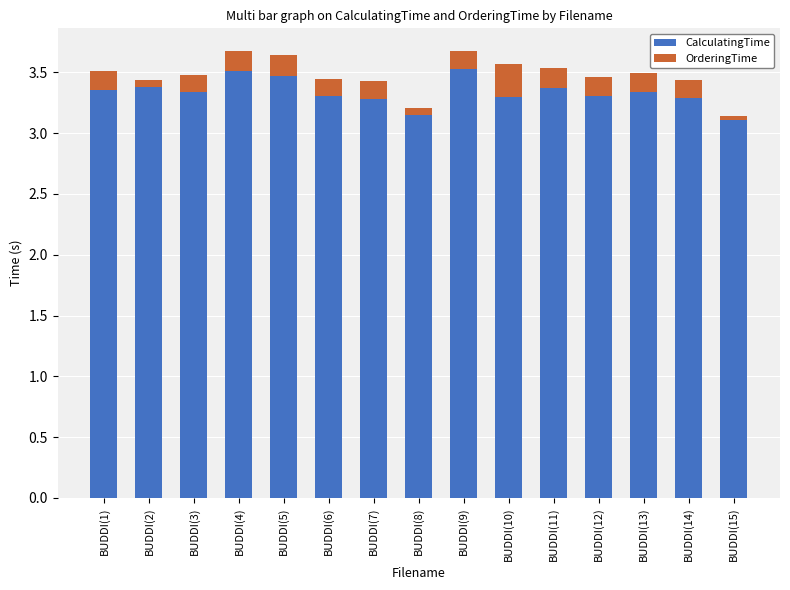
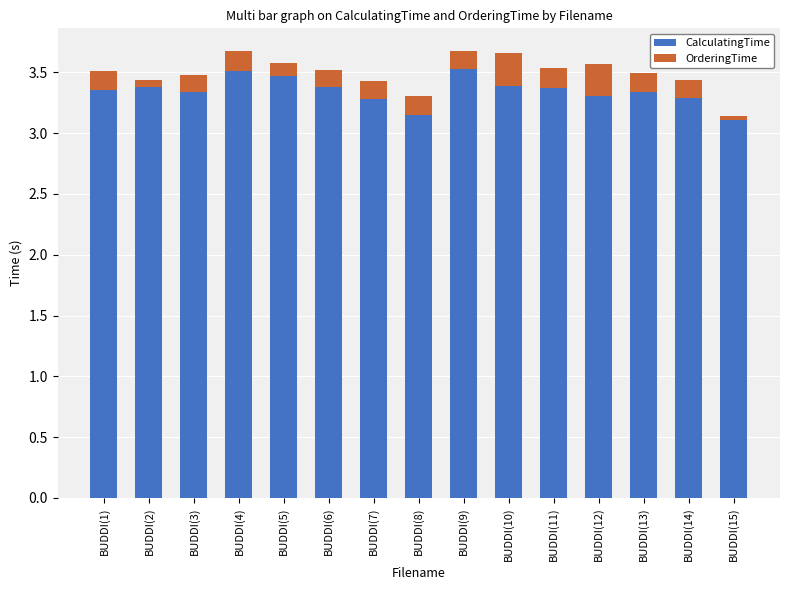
OrderingTime, BUDDI(5): 0.17 -> 0.10
CalculatingTime, BUDDI(6): 3.30 -> 3.38
OrderingTime, BUDDI(8): 0.06 -> 0.16
CalculatingTime, BUDDI(10): 3.30 -> 3.39
OrderingTime, BUDDI(12): 0.16 -> 0.26
